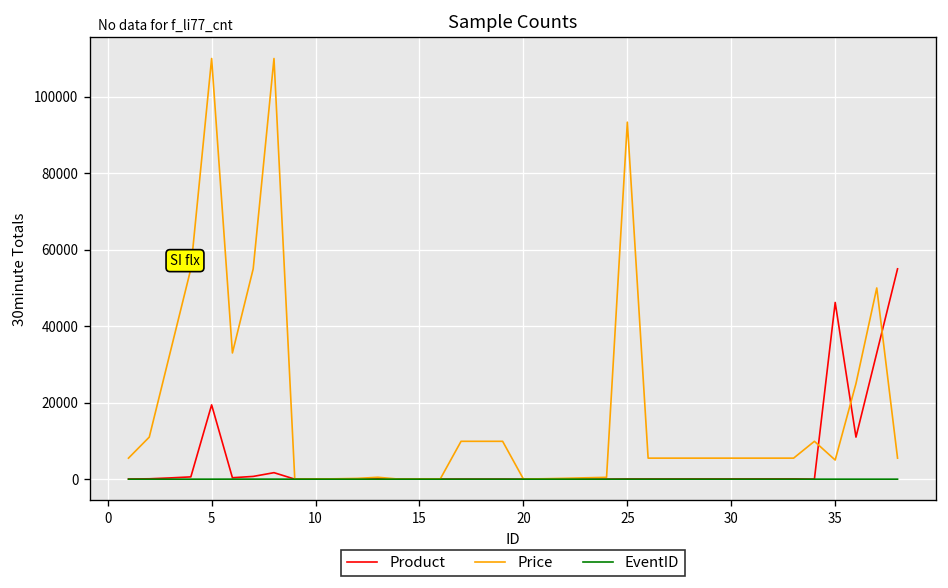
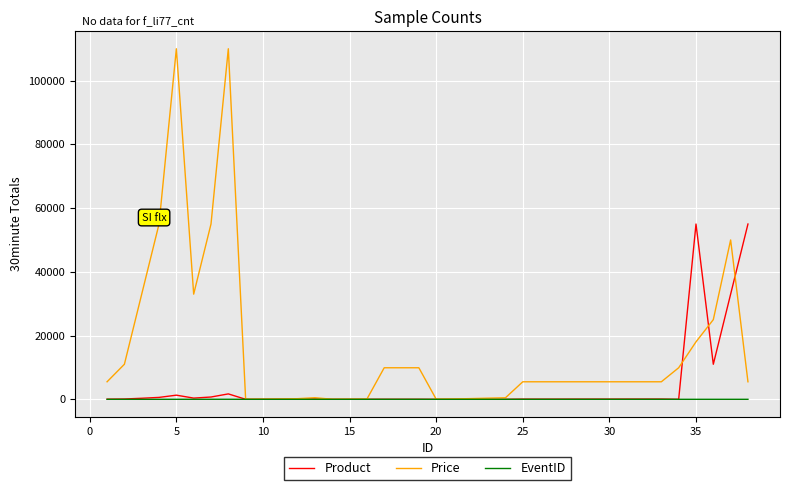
Product, 5: 19000 -> 1000
Price, 25: 93000 -> 6000
Product, 35: 46000 -> 55000
Price, 35: 5000 -> 18000
